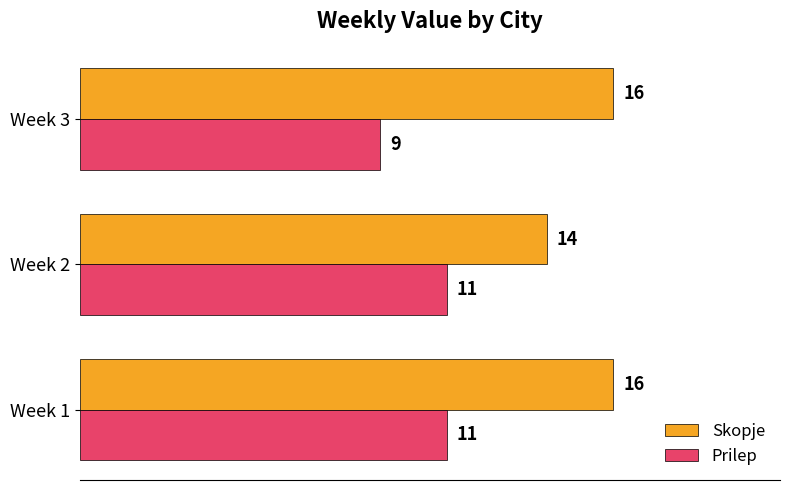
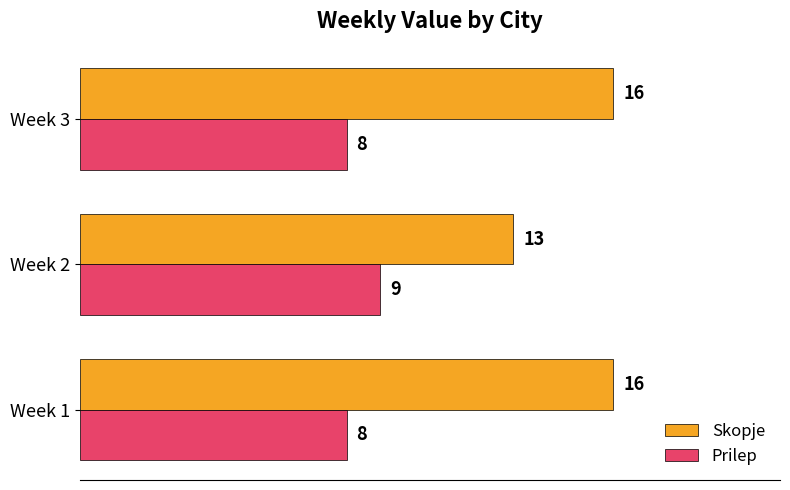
Prilep, Week 3: 9 -> 8
Skopje, Week 2: 14 -> 13
Prilep, Week 2: 11 -> 9
Prilep, Week 1: 11 -> 8
